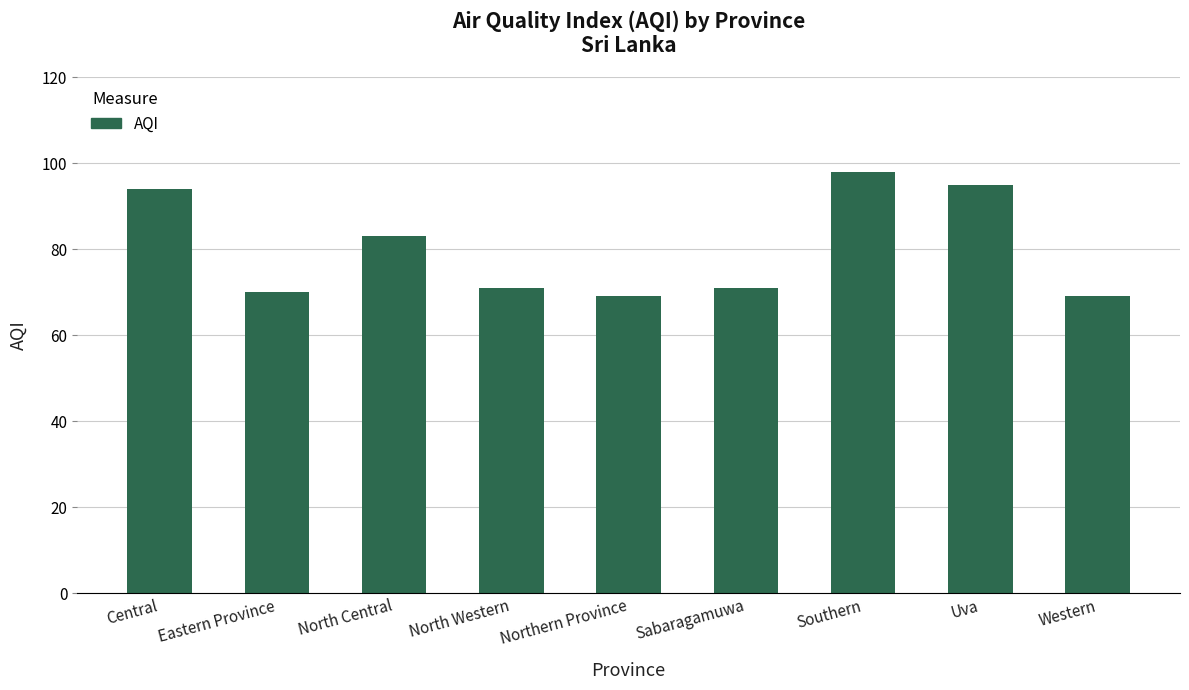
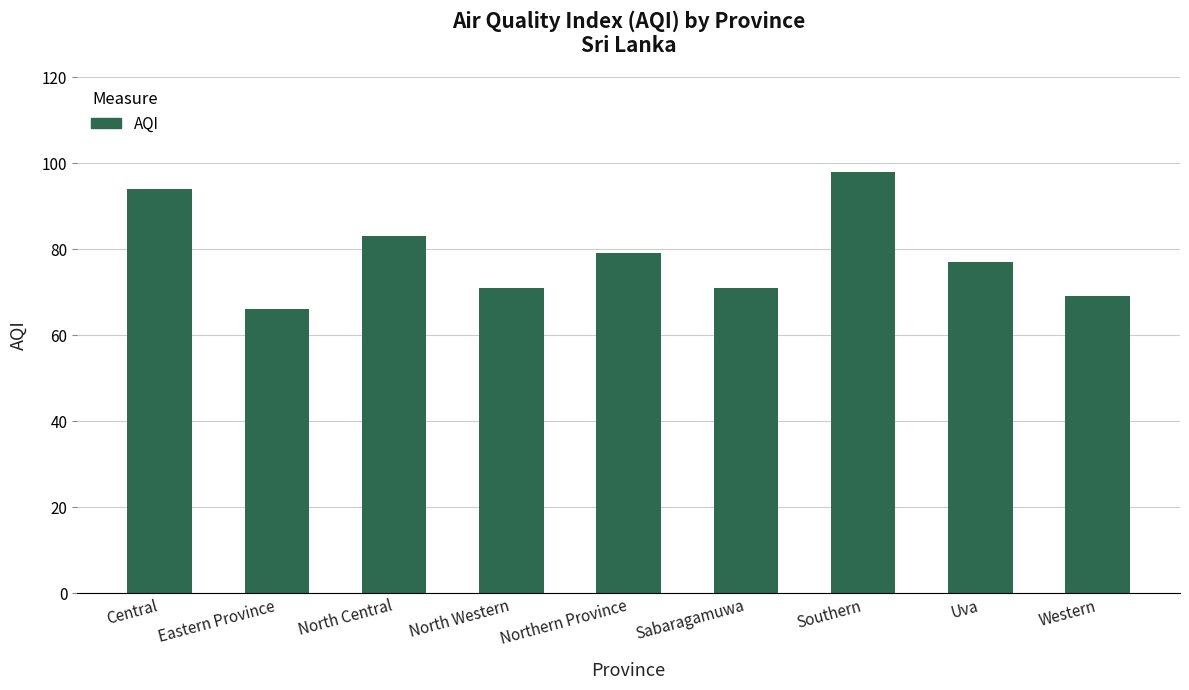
Eastern Province: 70 -> 66
Northern Province: 69 -> 79
Uva: 95 -> 77
